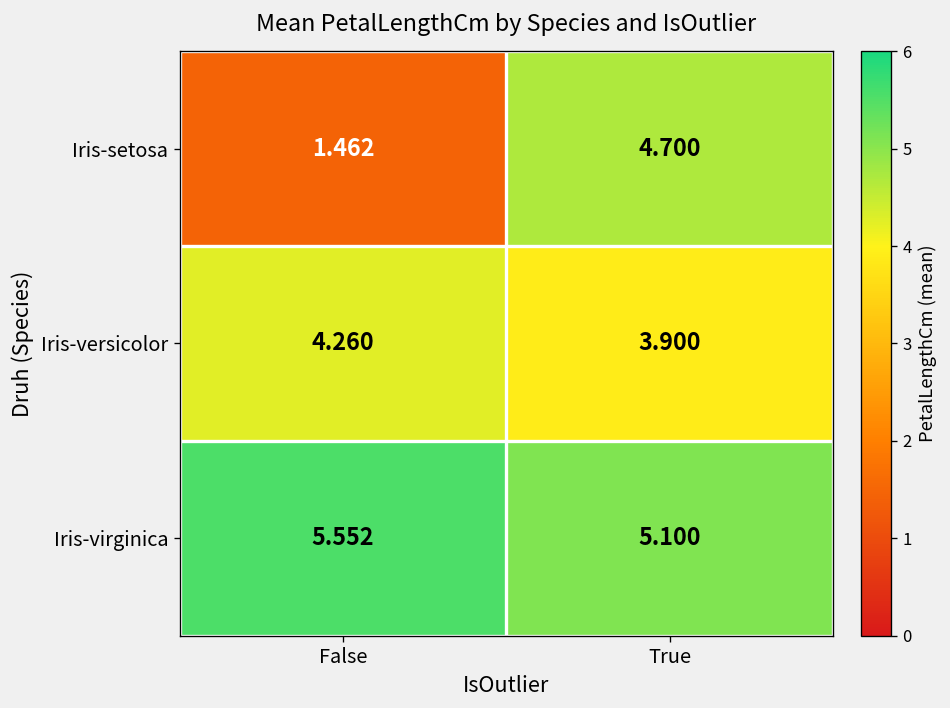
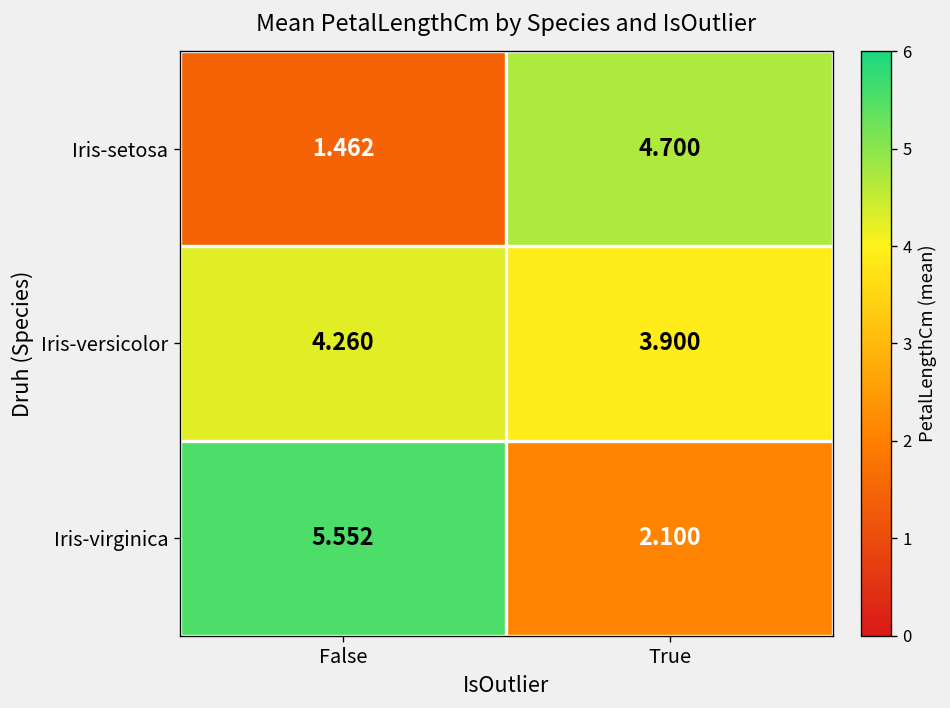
Iris-virginica, True: 5.100 -> 2.100
